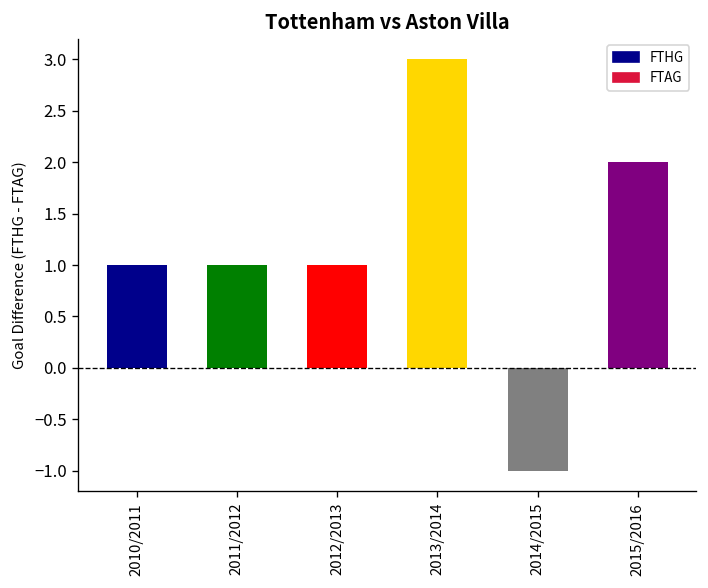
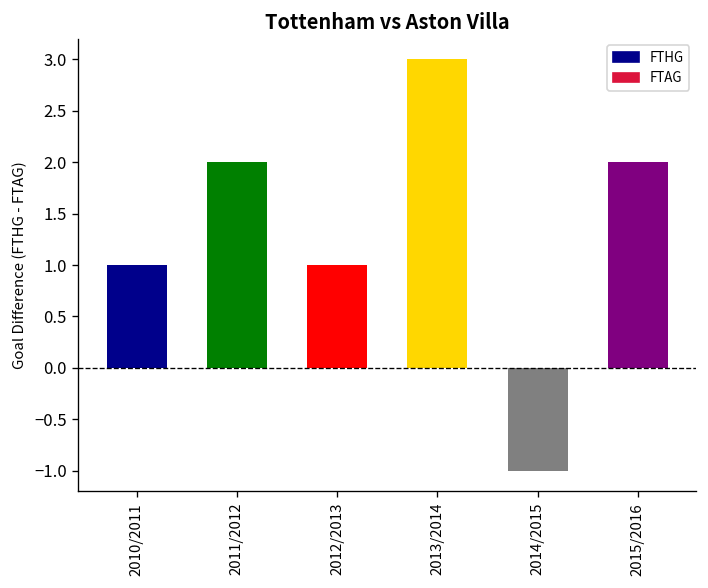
2011/2012: 1 -> 2
